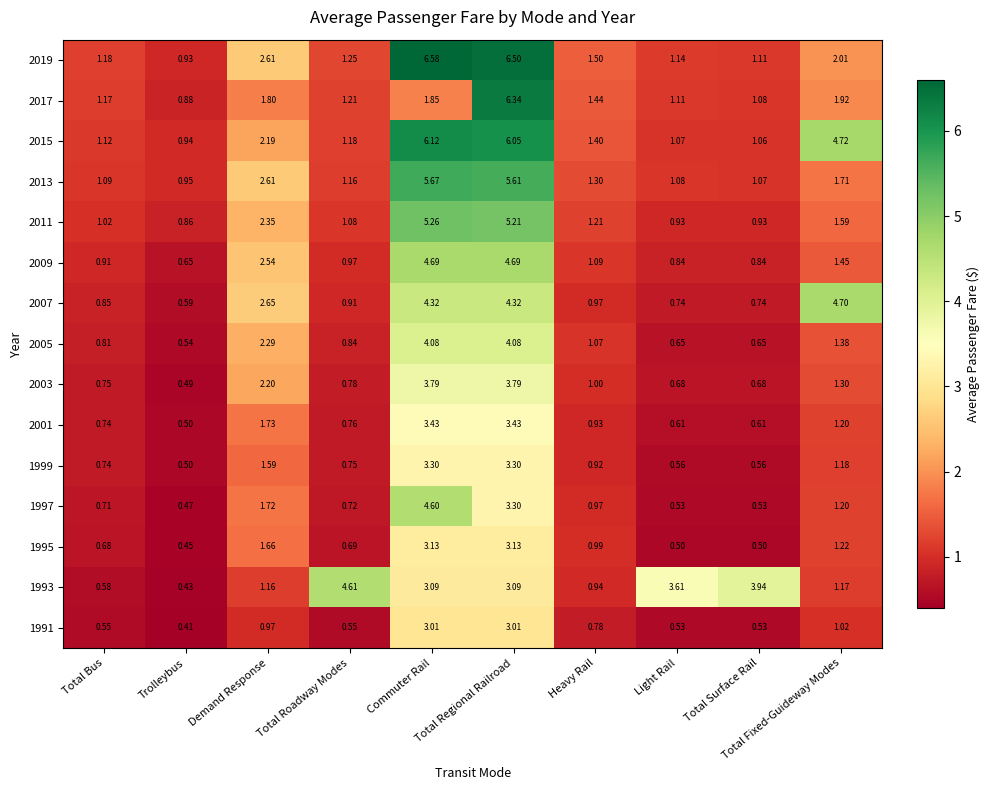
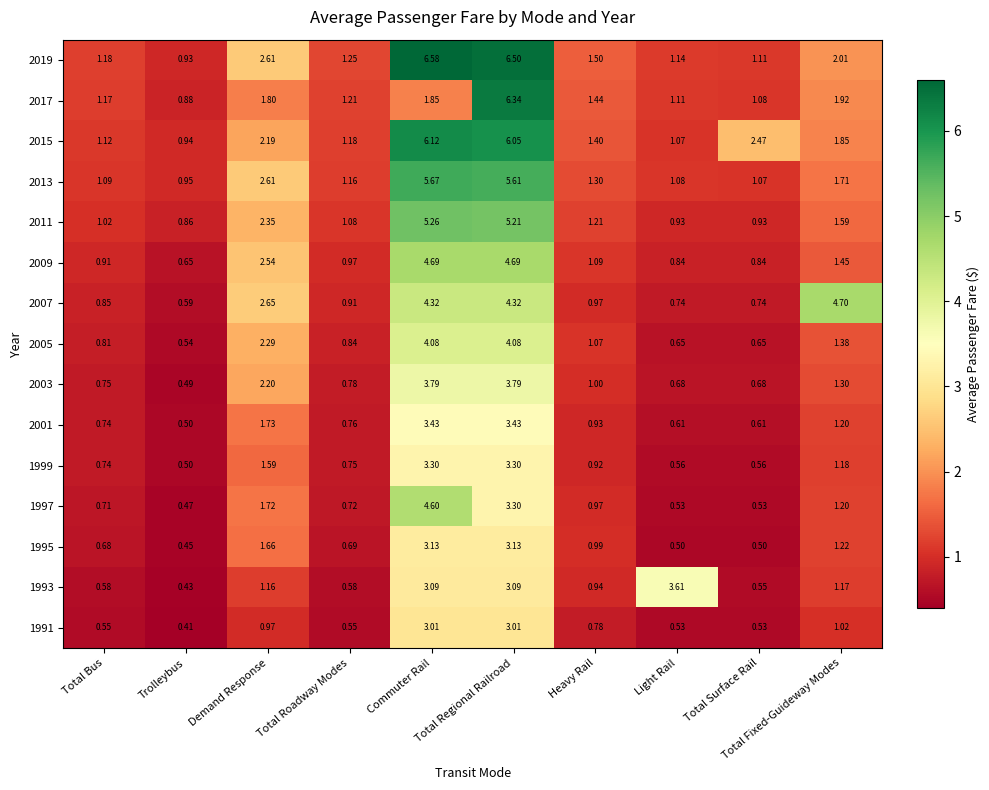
2015, Total Surface Rail: 1.06 -> 2.47
2015, Total Fixed-Guideway Modes: 4.72 -> 1.85
1993, Total Roadway Modes: 4.61 -> 0.58
1993, Total Surface Rail: 3.94 -> 0.55
